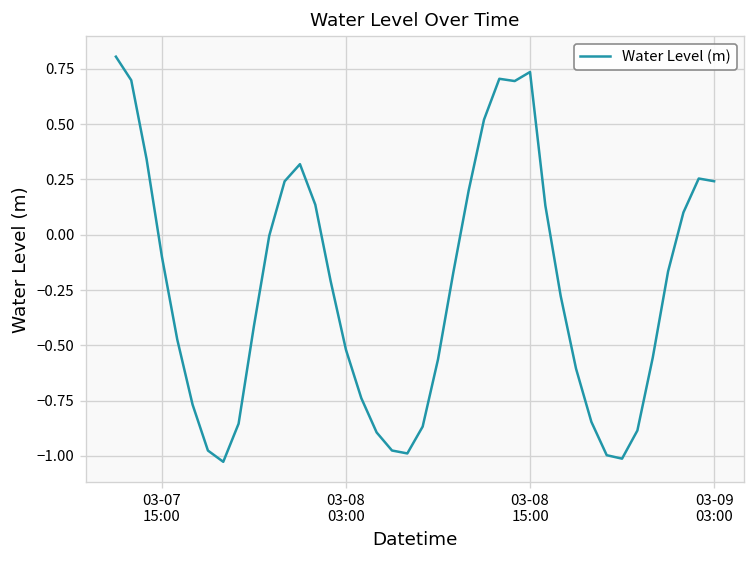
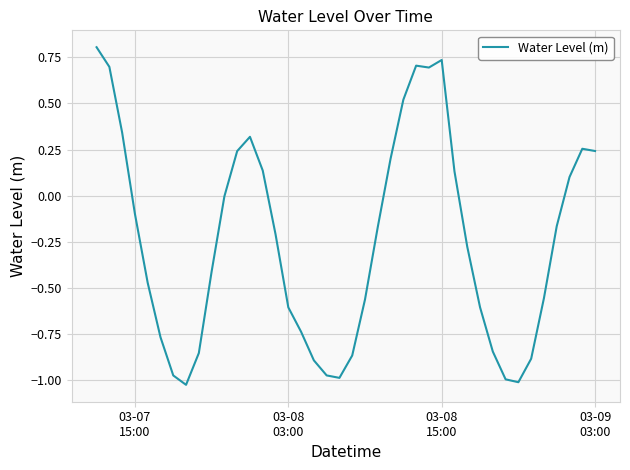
03-08 03:00: -0.52 -> -0.61
